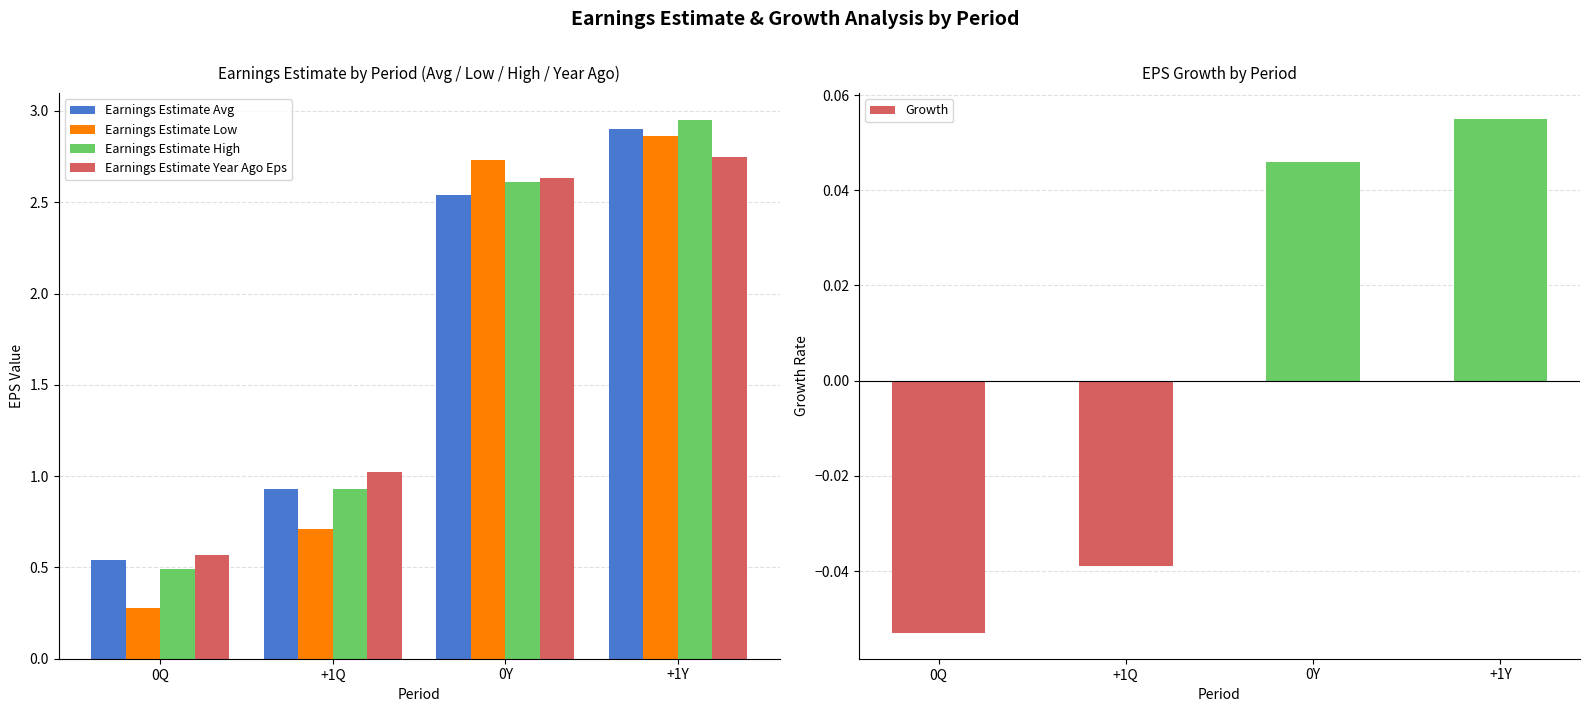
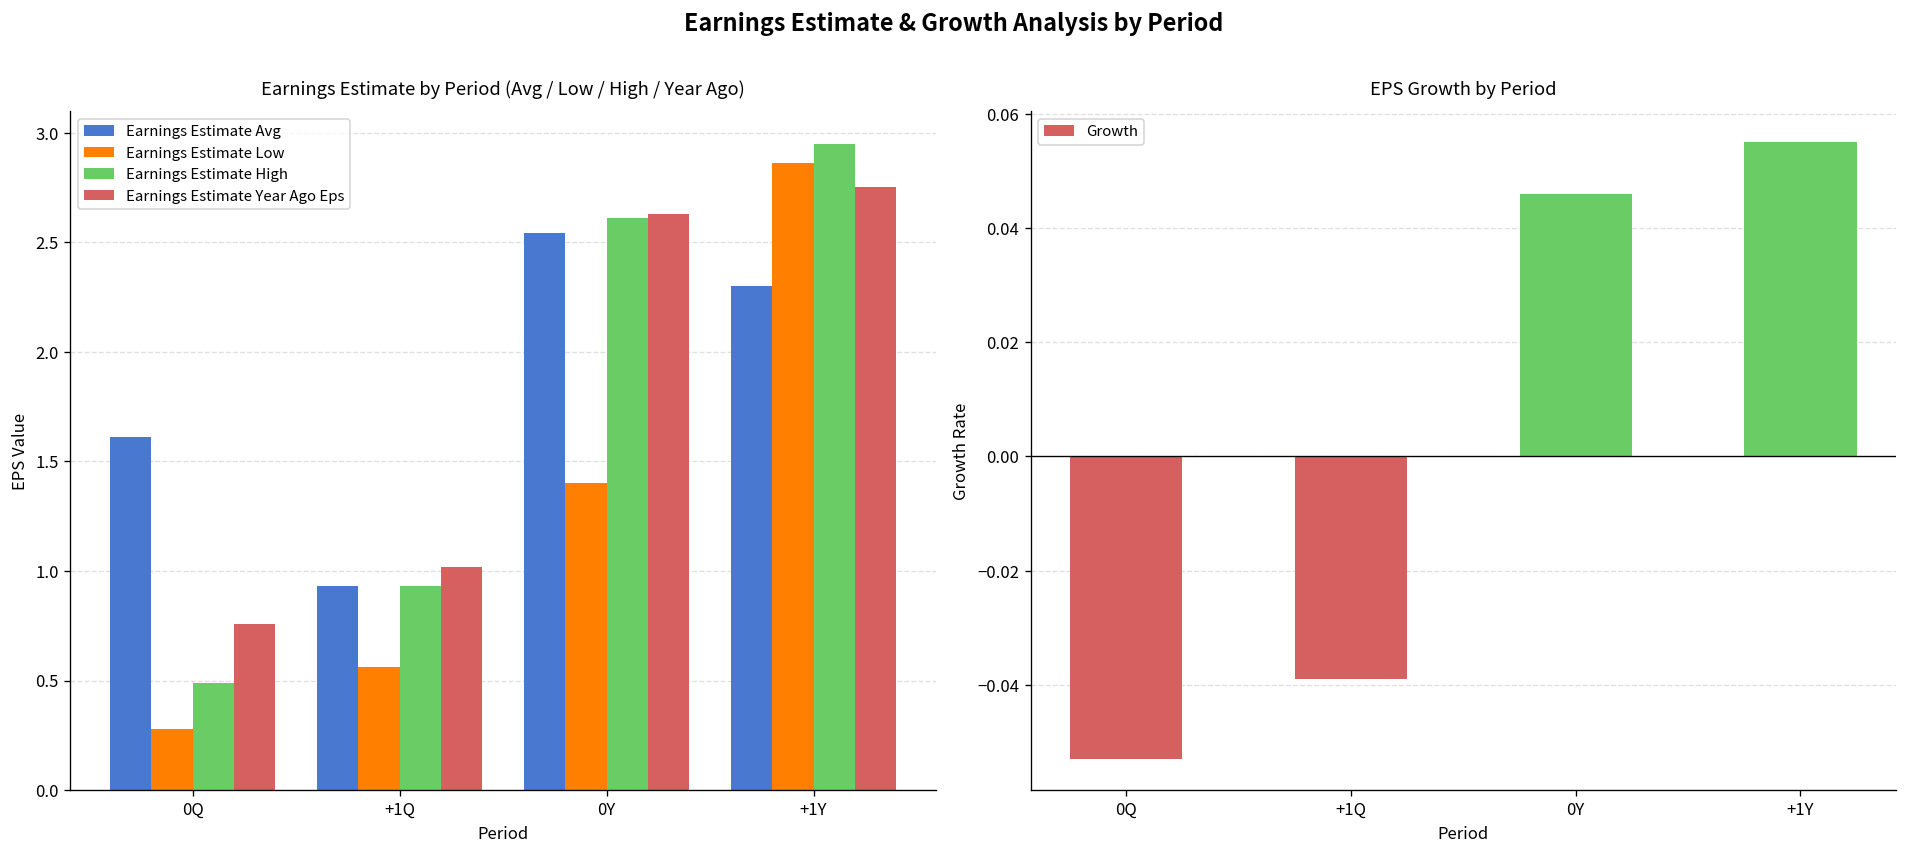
Earnings Estimate by Period (Avg / Low / High / Year Ago), Earnings Estimate Avg, 0Q: 0.54 -> 1.61
Earnings Estimate by Period (Avg / Low / High / Year Ago), Earnings Estimate Year Ago Eps, 0Q: 0.57 -> 0.76
Earnings Estimate by Period (Avg / Low / High / Year Ago), Earnings Estimate Low, +1Q: 0.71 -> 0.56
Earnings Estimate by Period (Avg / Low / High / Year Ago), Earnings Estimate Low, 0Y: 2.73 -> 1.40
Earnings Estimate by Period (Avg / Low / High / Year Ago), Earnings Estimate Avg, +1Y: 2.9 -> 2.3
